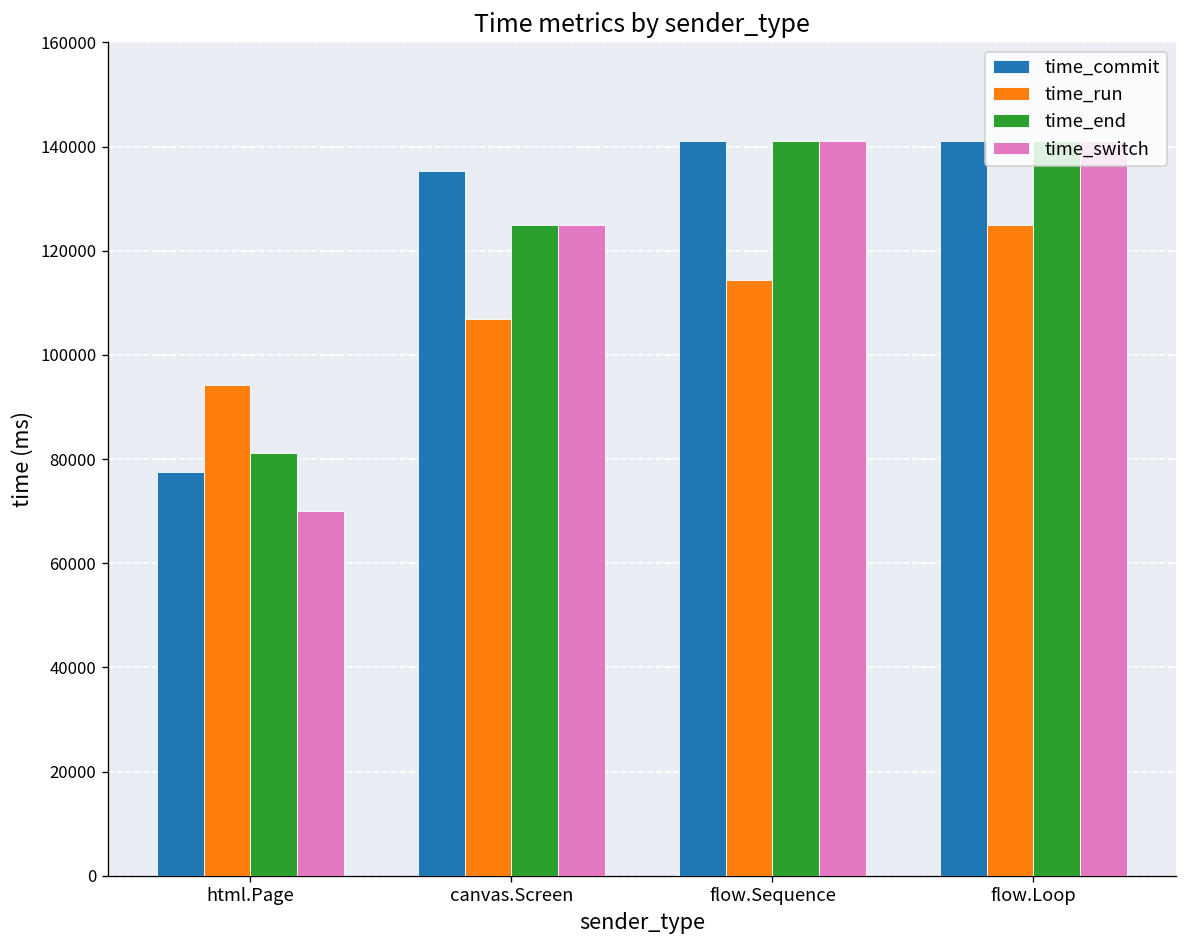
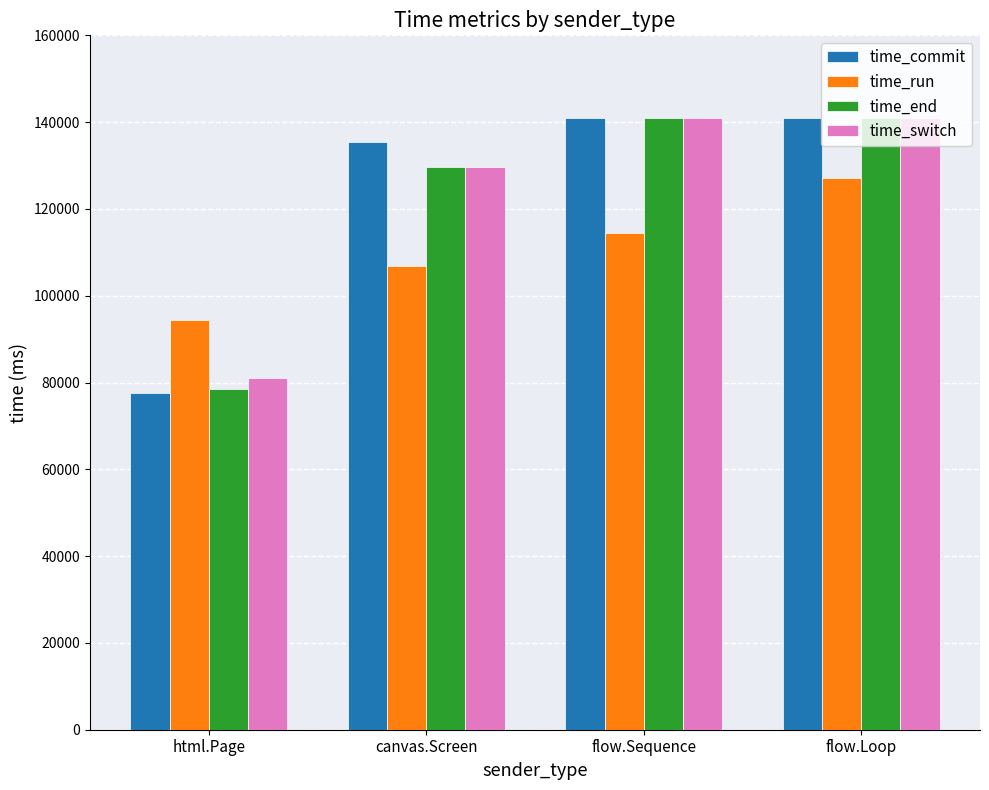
time_end, html.Page: 81000 -> 78000
time_switch, html.Page: 70000 -> 81000
time_end, canvas.Screen: 125000 -> 130000
time_switch, canvas.Screen: 125000 -> 130000
time_run, flow.Loop: 125000 -> 127000
